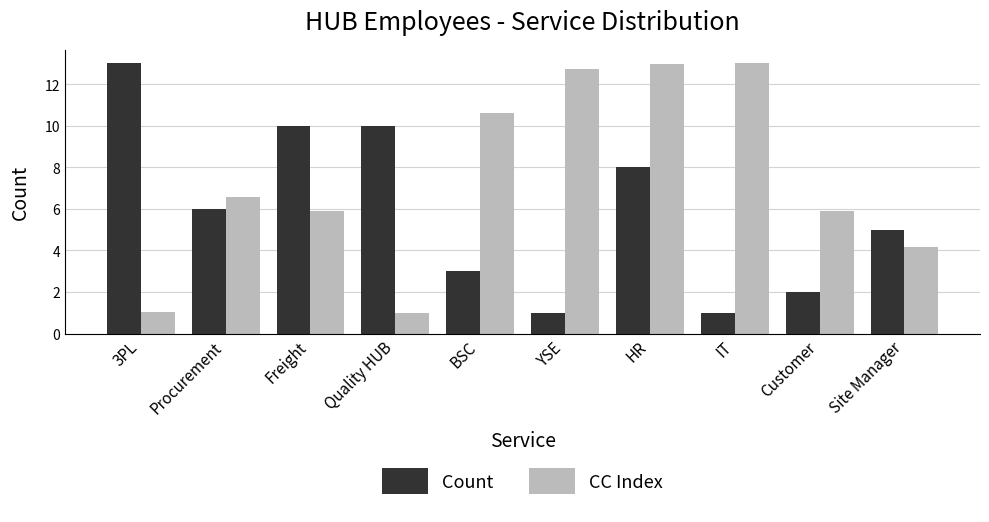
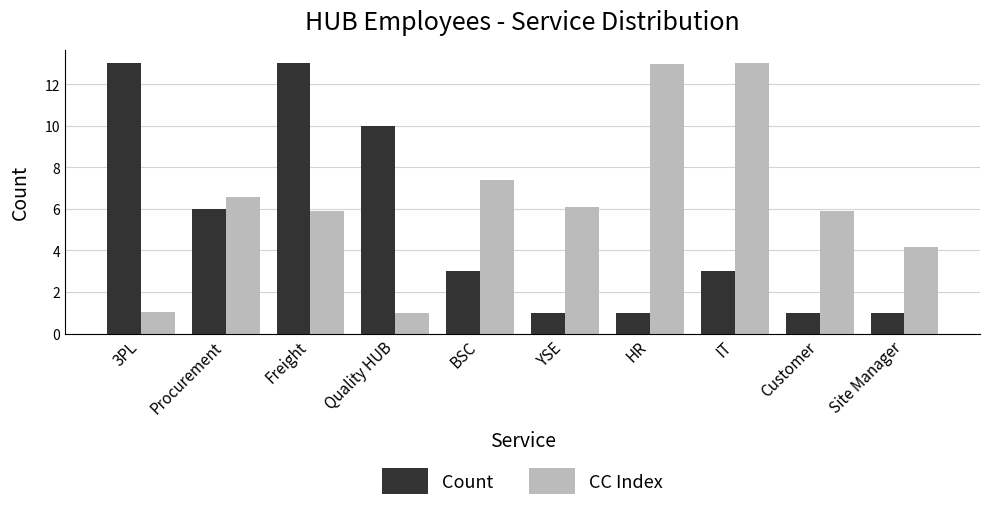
Count, Freight: 10 -> 13
CC Index, BSC: 10.6 -> 7.4
CC Index, YSE: 12.7 -> 6.1
Count, HR: 8 -> 1
Count, IT: 1 -> 3
Count, Customer: 2 -> 1
Count, Site Manager: 5 -> 1
